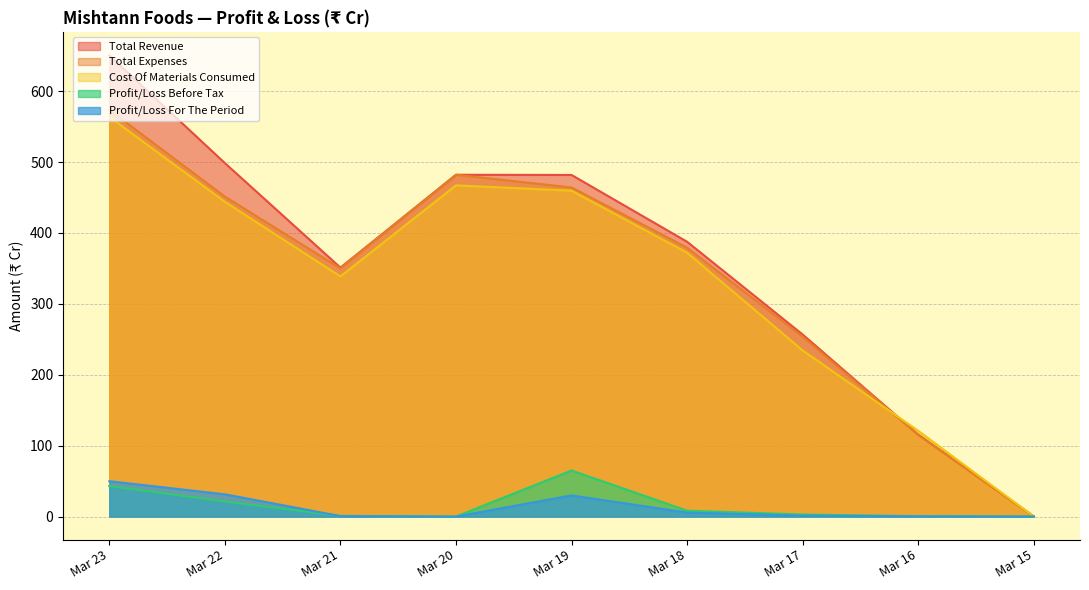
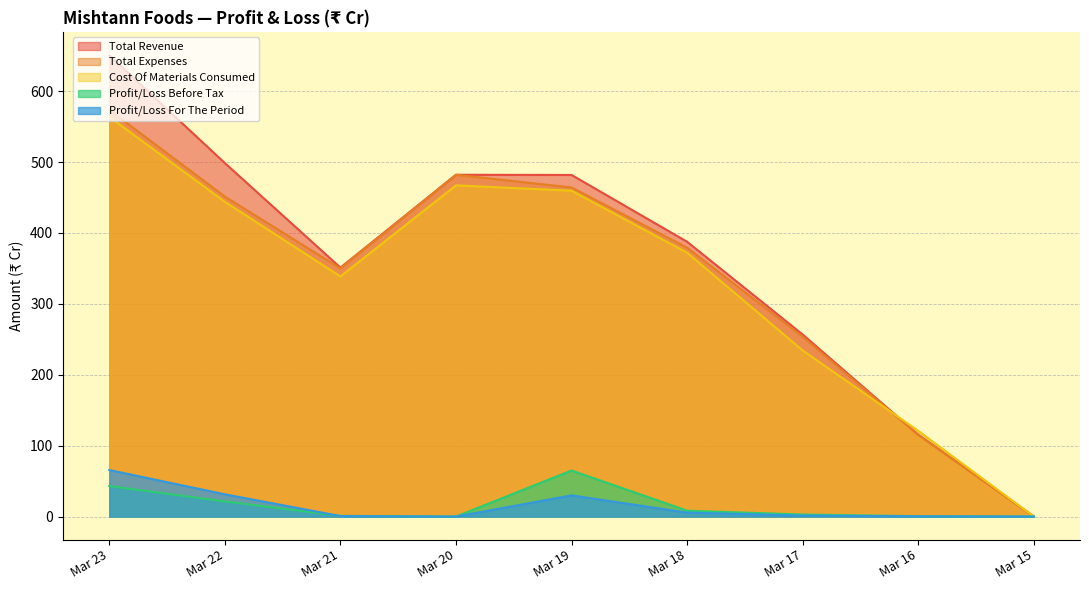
Profit/Loss For The Period, Mar 23: 50 -> 70
